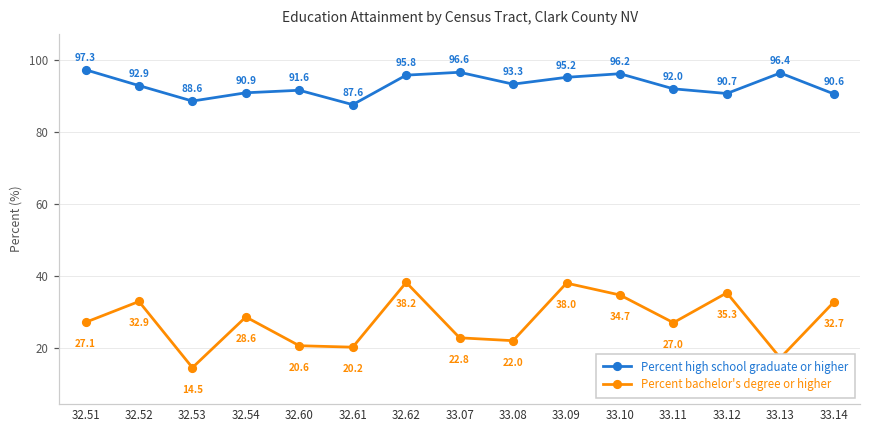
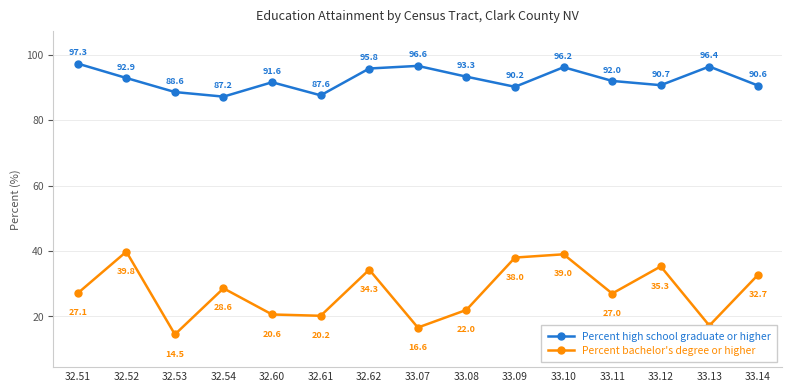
Percent bachelor's degree or higher, 32.52: 32.9 -> 39.8
Percent high school graduate or higher, 32.54: 90.9 -> 87.2
Percent bachelor's degree or higher, 32.62: 38.2 -> 34.3
Percent bachelor's degree or higher, 33.07: 22.8 -> 16.6
Percent high school graduate or higher, 33.09: 95.2 -> 90.2
Percent bachelor's degree or higher, 33.10: 34.7 -> 39.0
